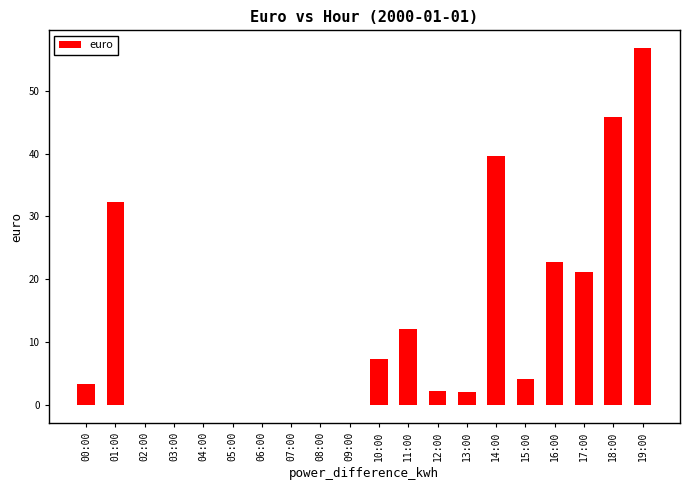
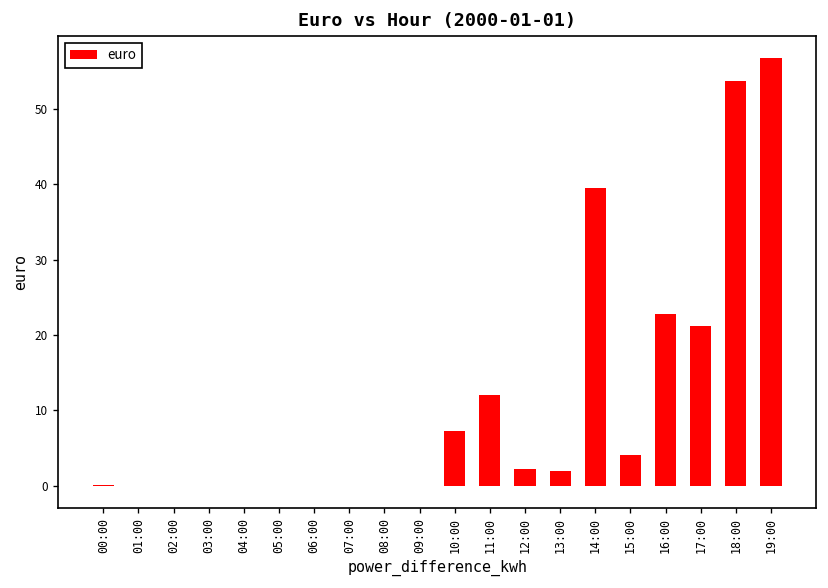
00:00: 3 -> 0
01:00: 32 -> 0
18:00: 46 -> 54
